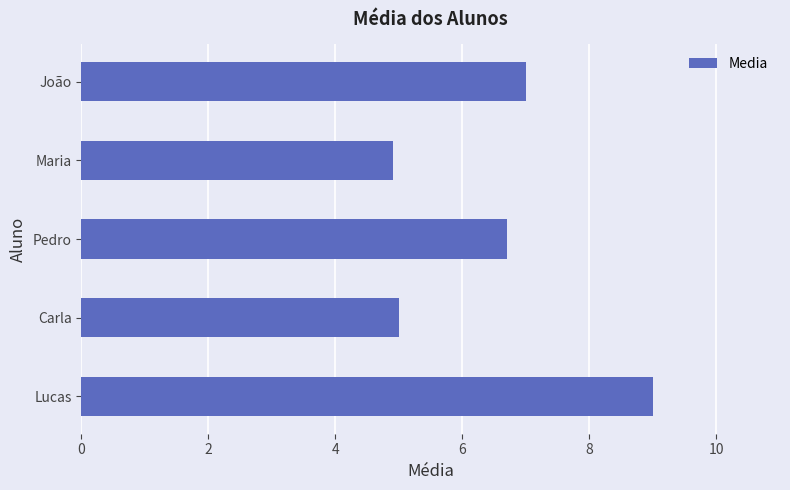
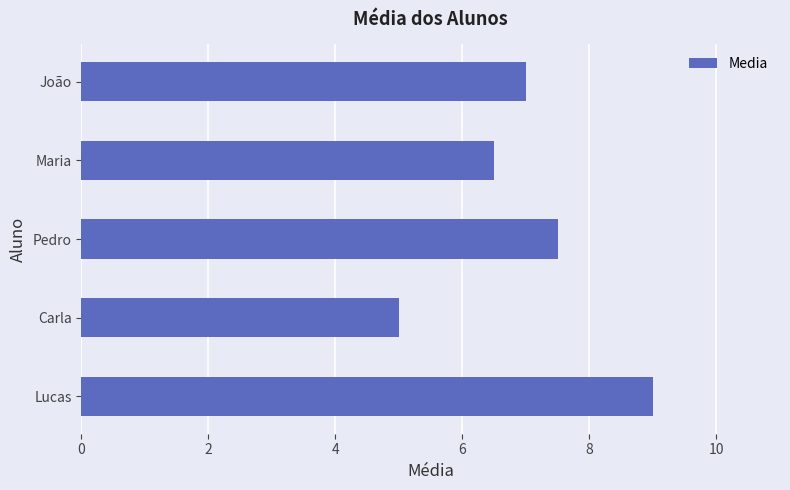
Maria: 4.9 -> 6.5
Pedro: 6.7 -> 7.5
